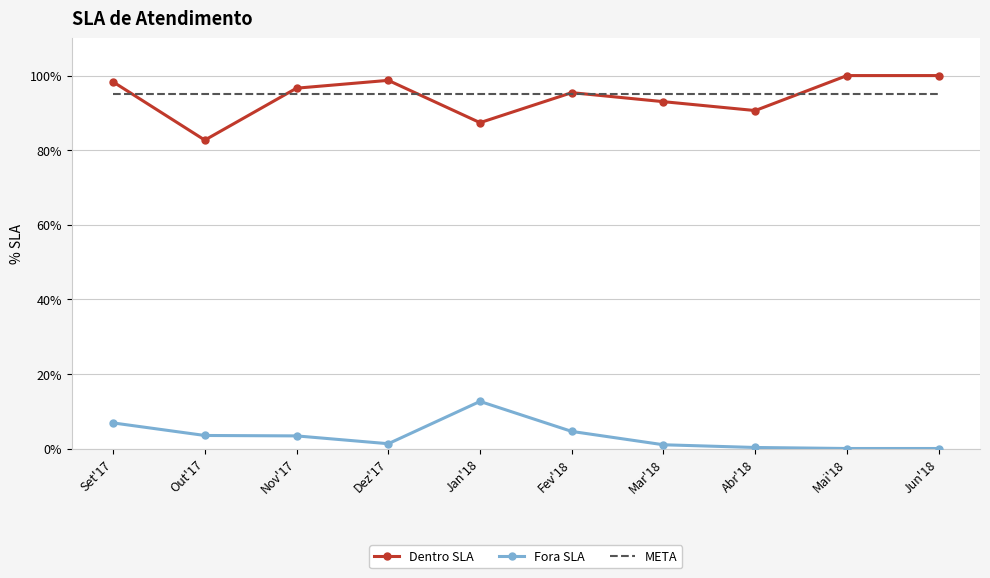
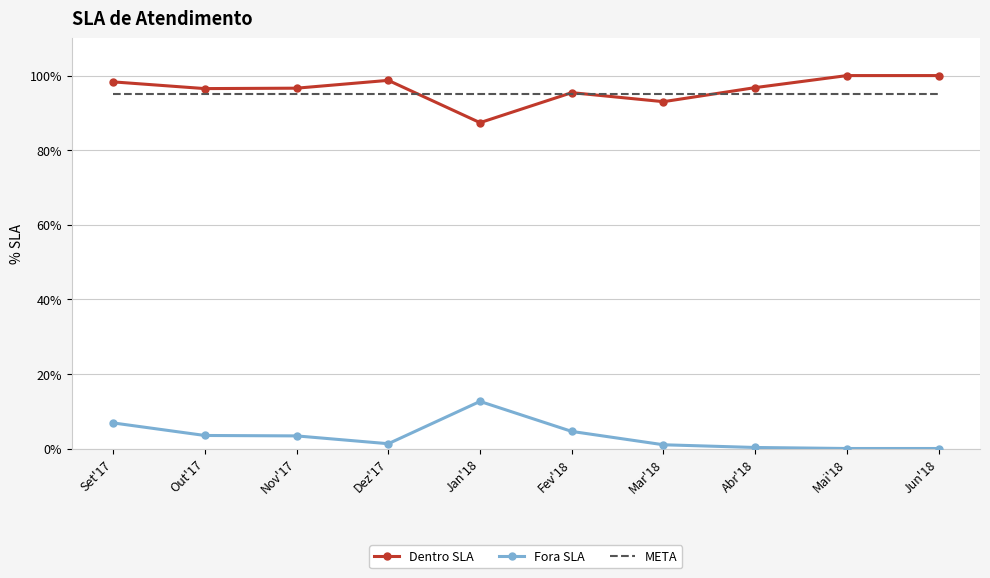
Dentro SLA, Out'17: 83% -> 97%
Dentro SLA, Abr'18: 91% -> 97%
